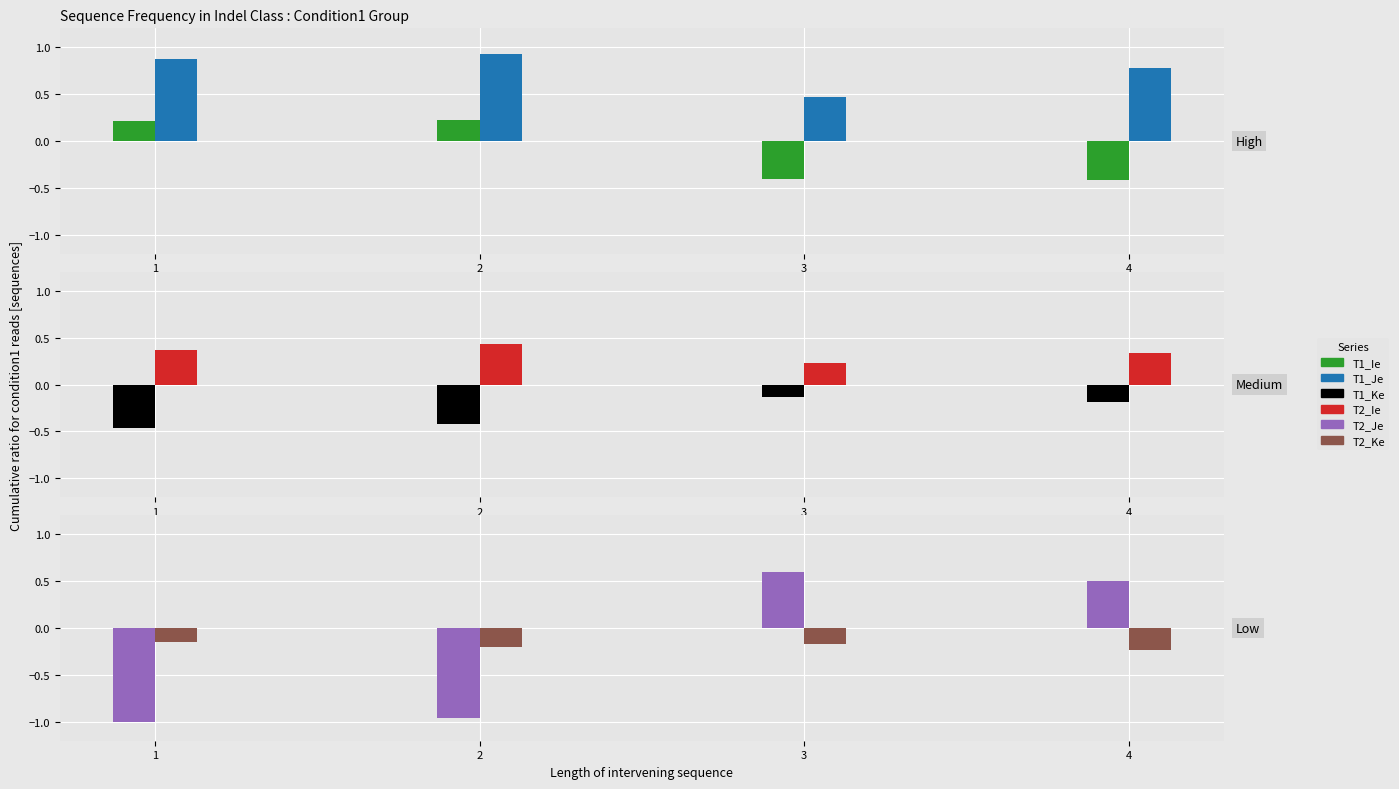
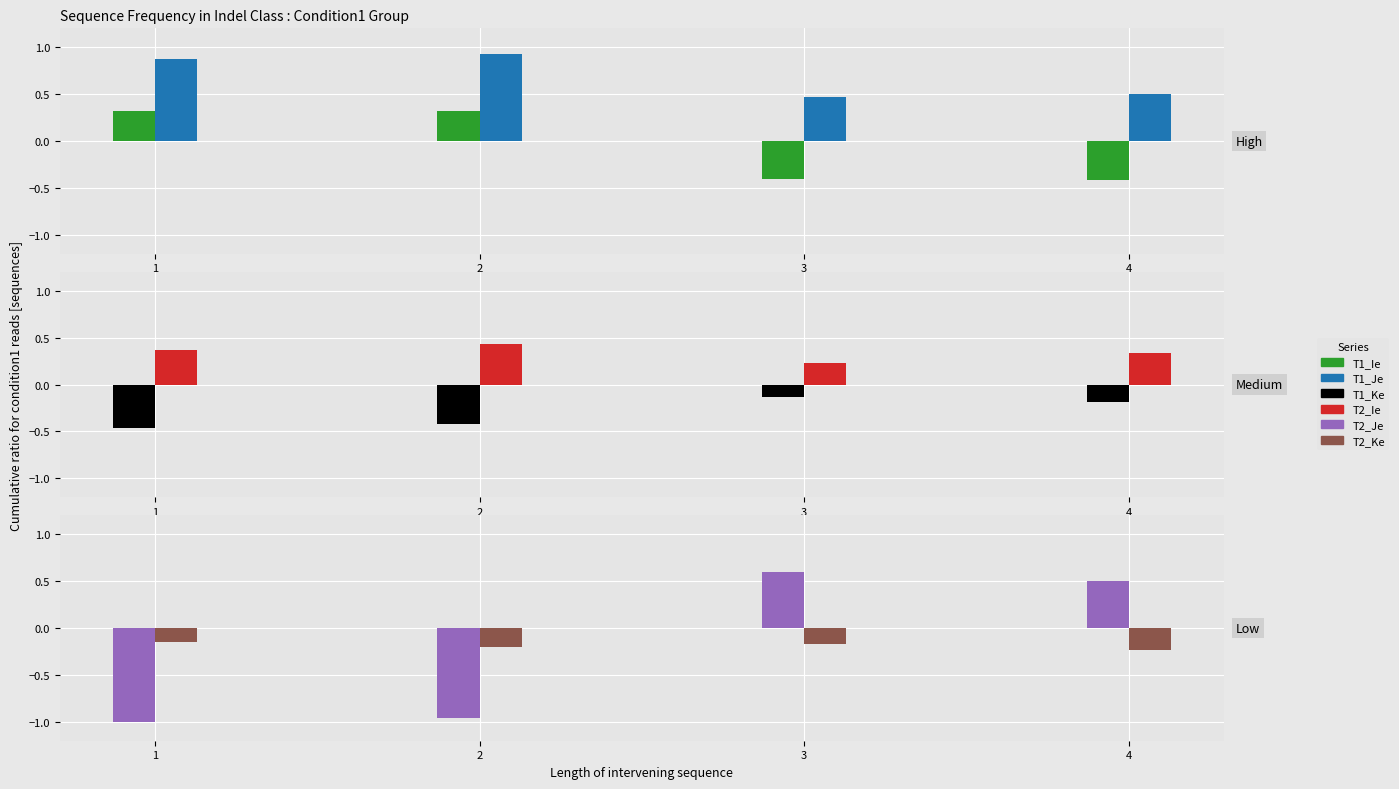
Sequence Frequency in Indel Class : Condition1 Group, T1_Ie, 1: 0.2 -> 0.3
Sequence Frequency in Indel Class : Condition1 Group, T1_Ie, 2: 0.2 -> 0.3
Sequence Frequency in Indel Class : Condition1 Group, T1_Je, 4: 0.8 -> 0.5
